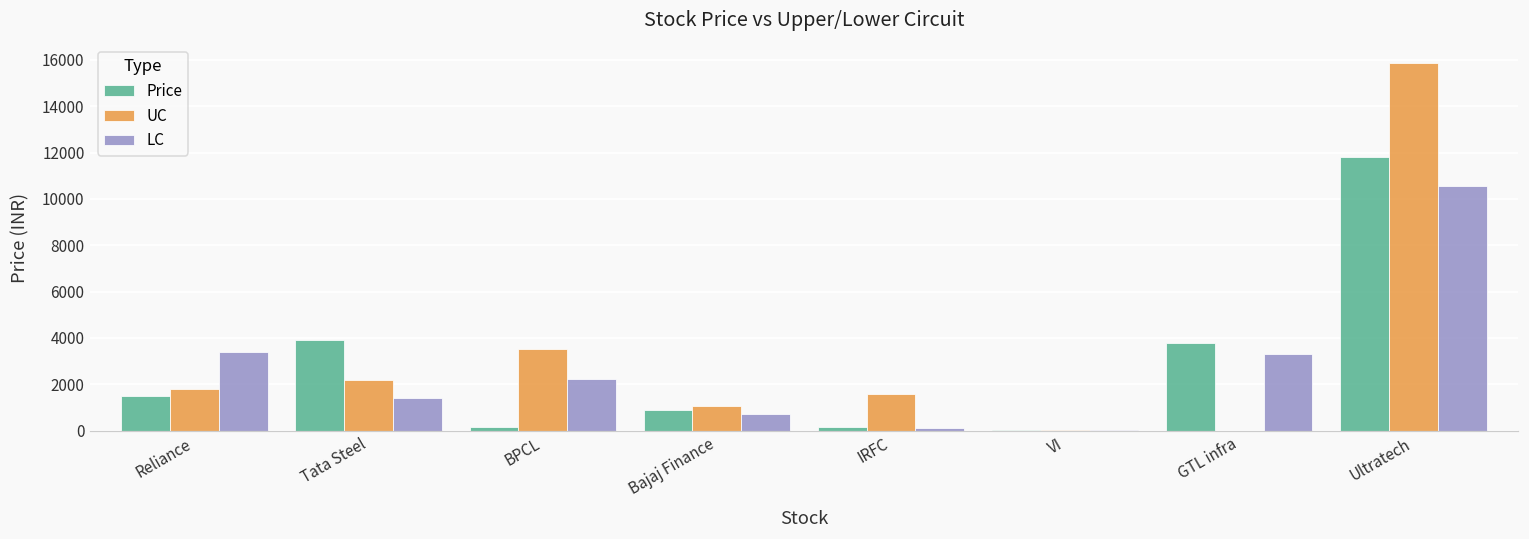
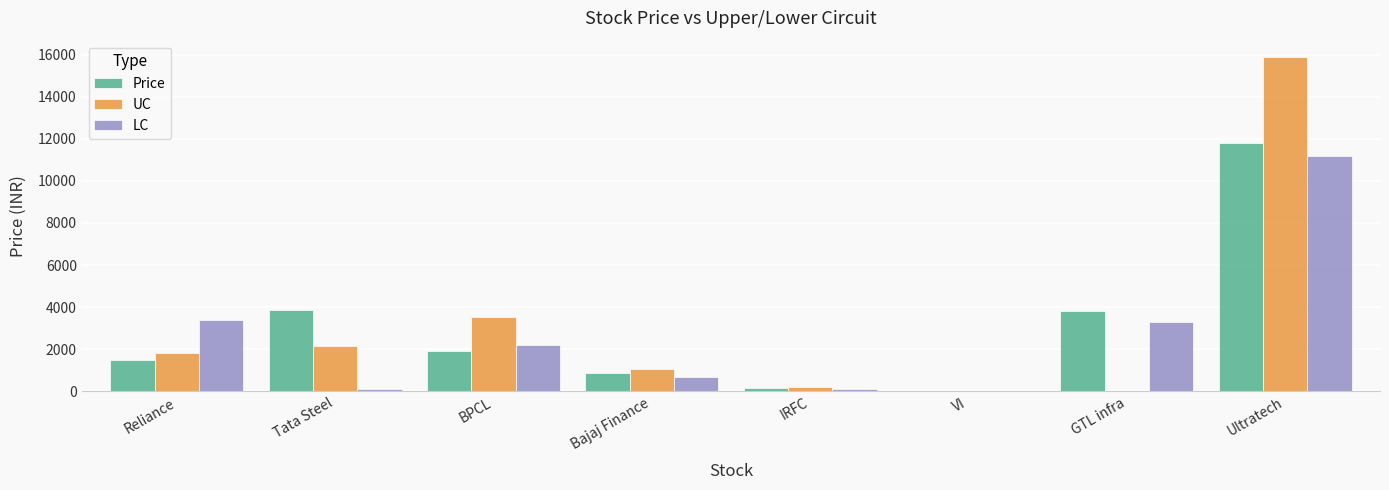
LC, Tata Steel: 1400 -> 100
Price, BPCL: 200 -> 1900
UC, IRFC: 1600 -> 200
LC, Ultratech: 10600 -> 11200
